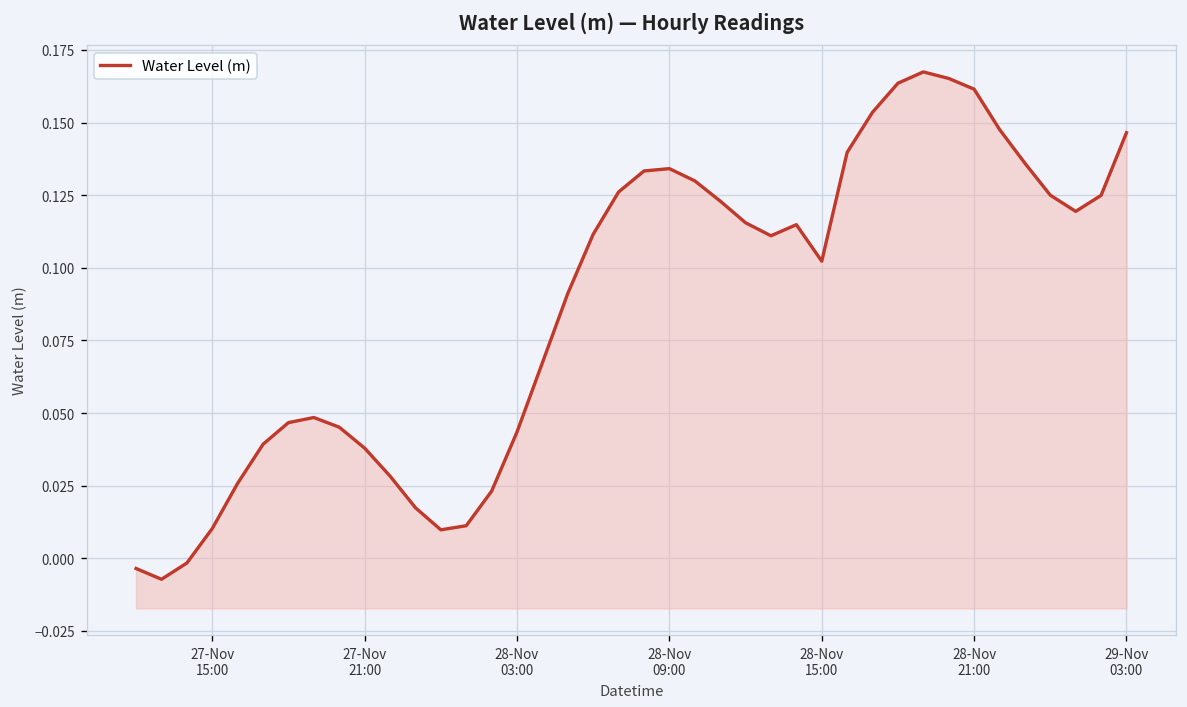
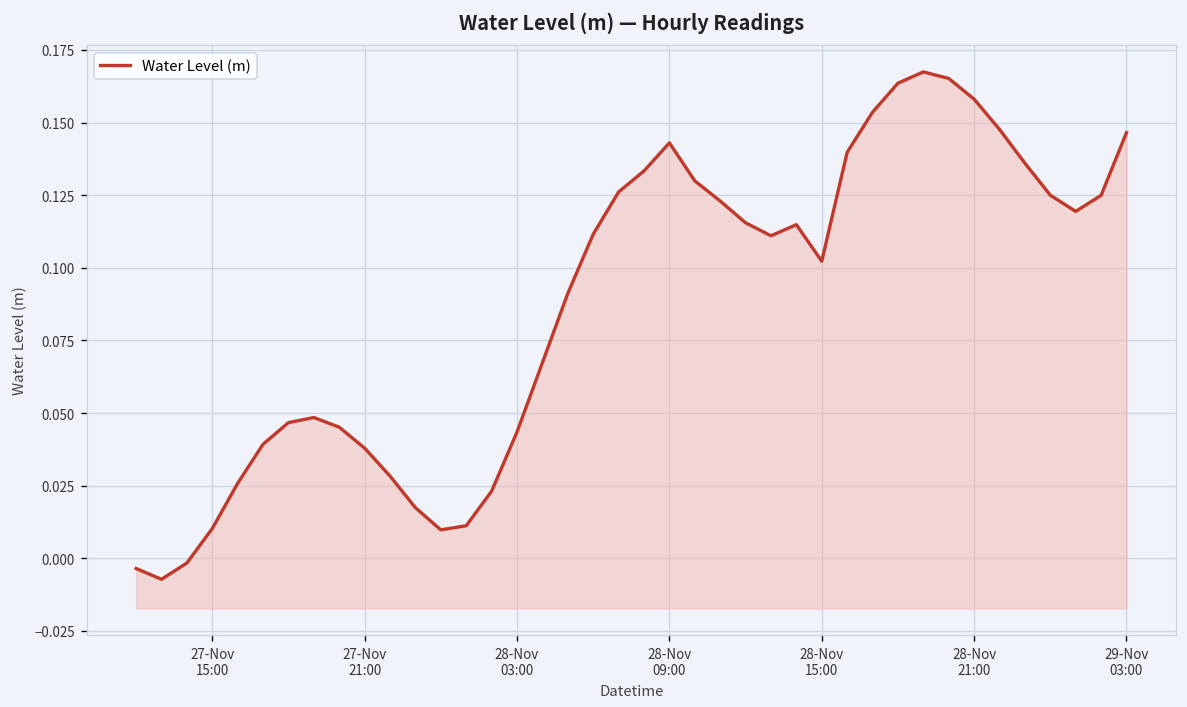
28-Nov 09:00: 0.134 -> 0.143
28-Nov 21:00: 0.162 -> 0.158
